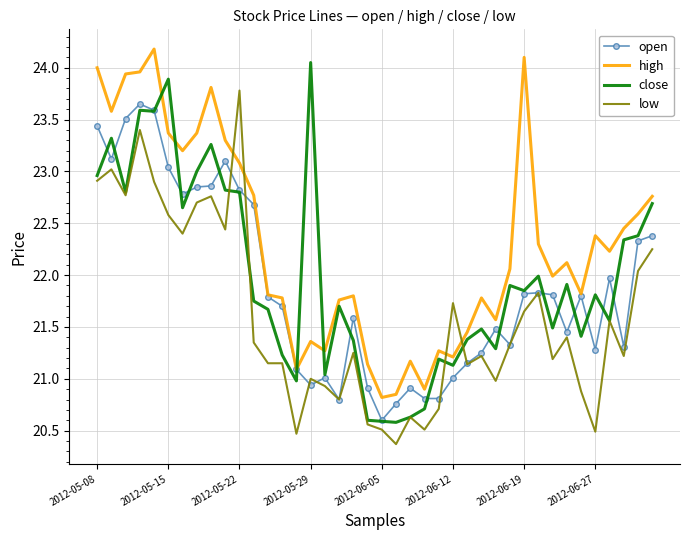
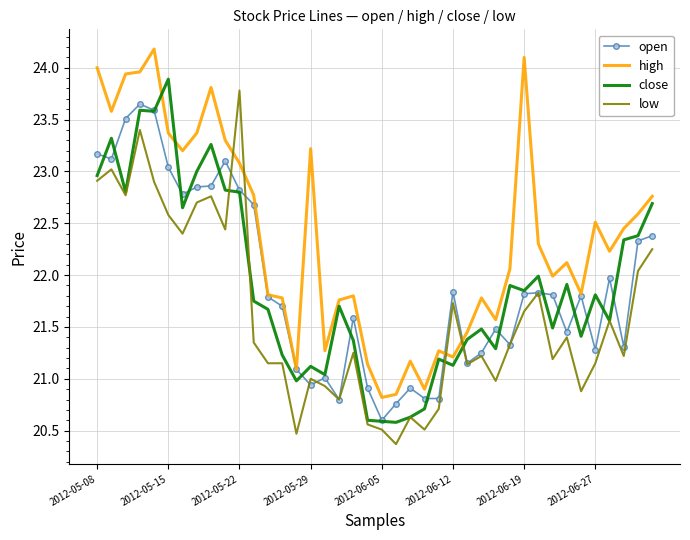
open, 2012-05-08: 23.44 -> 23.17
high, 2012-05-29: 21.36 -> 23.22
close, 2012-05-29: 24.05 -> 21.12
open, 2012-06-12: 21.01 -> 21.84
high, 2012-06-27: 22.38 -> 22.51
low, 2012-06-27: 20.49 -> 21.15
